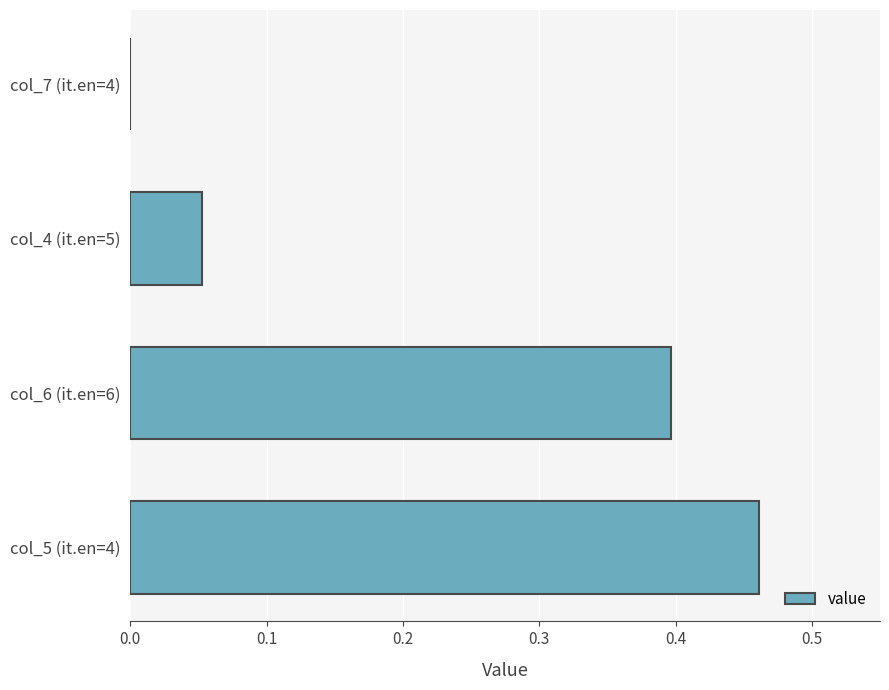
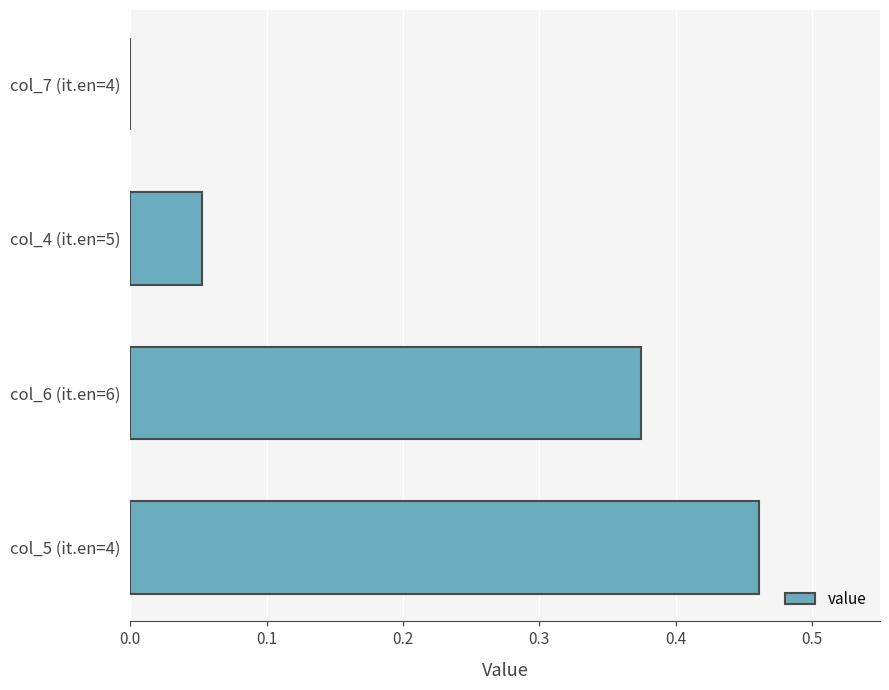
col_6 (it.en=6): 0.397 -> 0.375
